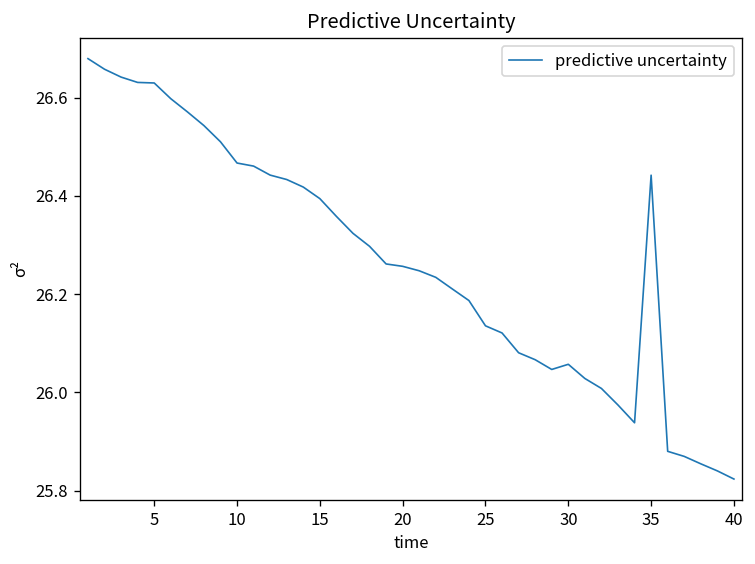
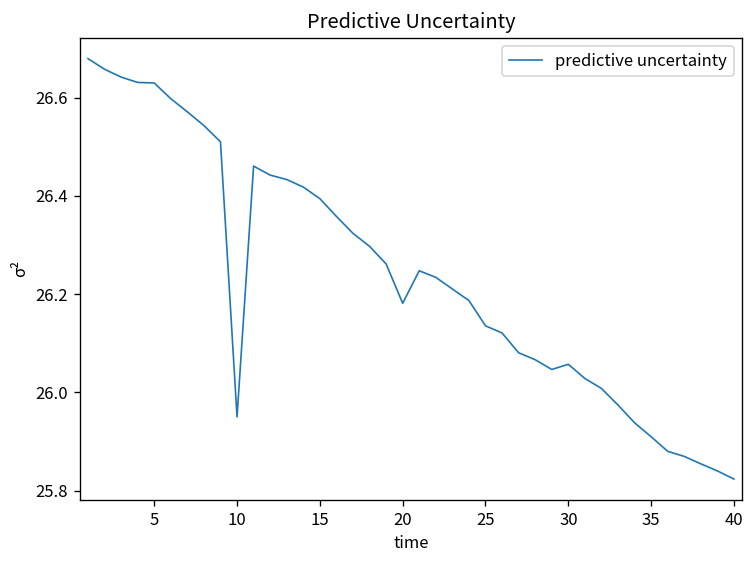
10: 26.47 -> 25.95
20: 26.26 -> 26.18
35: 26.44 -> 25.91
